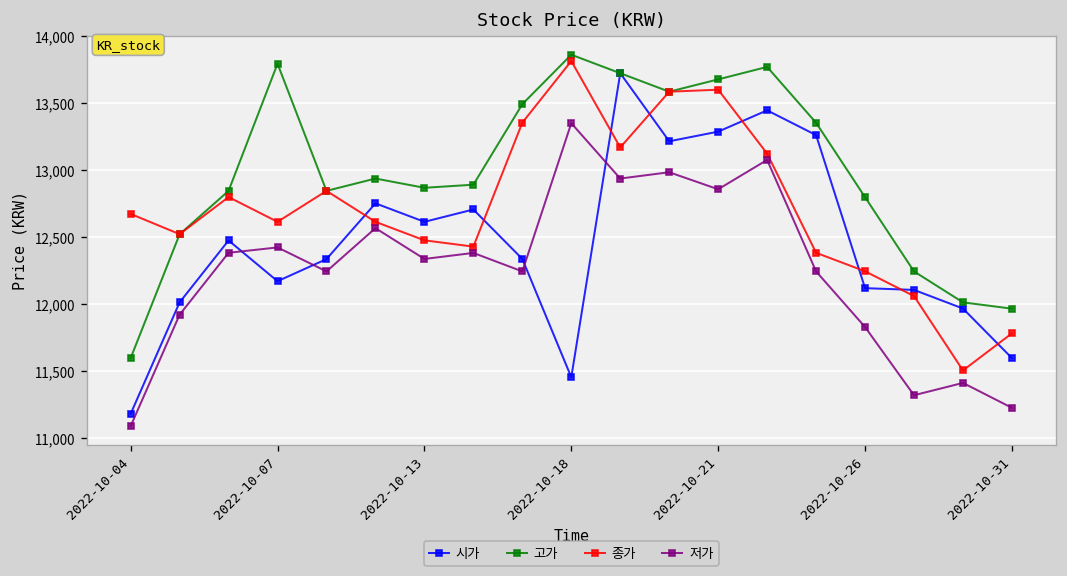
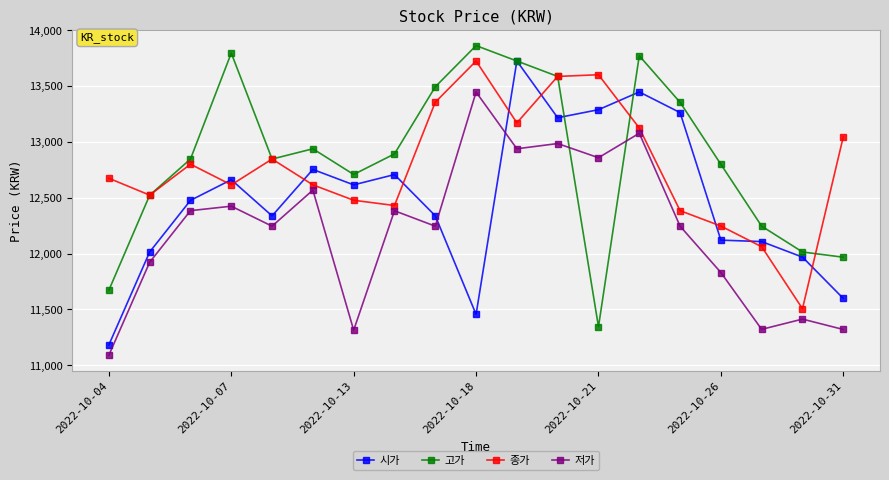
고가, 2022-10-04: 11,600 -> 11,670
시가, 2022-10-07: 12,170 -> 12,660
고가, 2022-10-13: 12,870 -> 12,710
저가, 2022-10-13: 12,340 -> 11,320
종가, 2022-10-18: 13,820 -> 13,730
저가, 2022-10-18: 13,350 -> 13,450
고가, 2022-10-21: 13,680 -> 11,350
종가, 2022-10-31: 11,780 -> 13,050
저가, 2022-10-31: 11,230 -> 11,320
